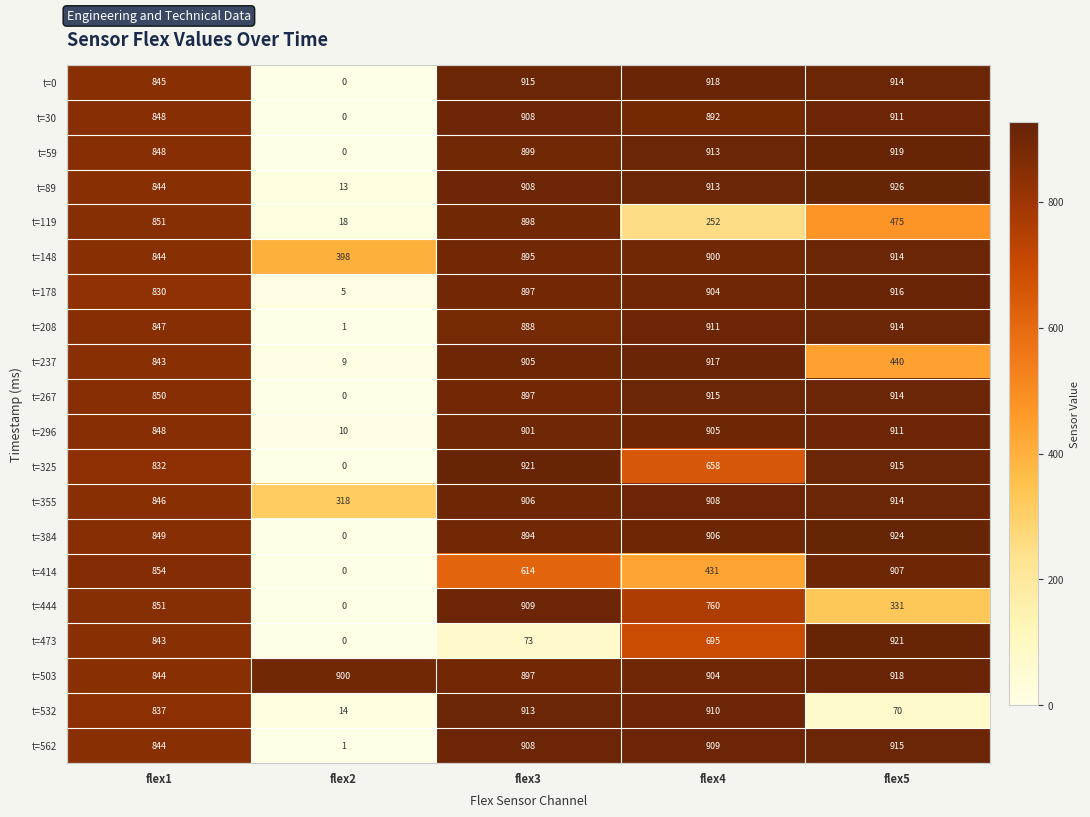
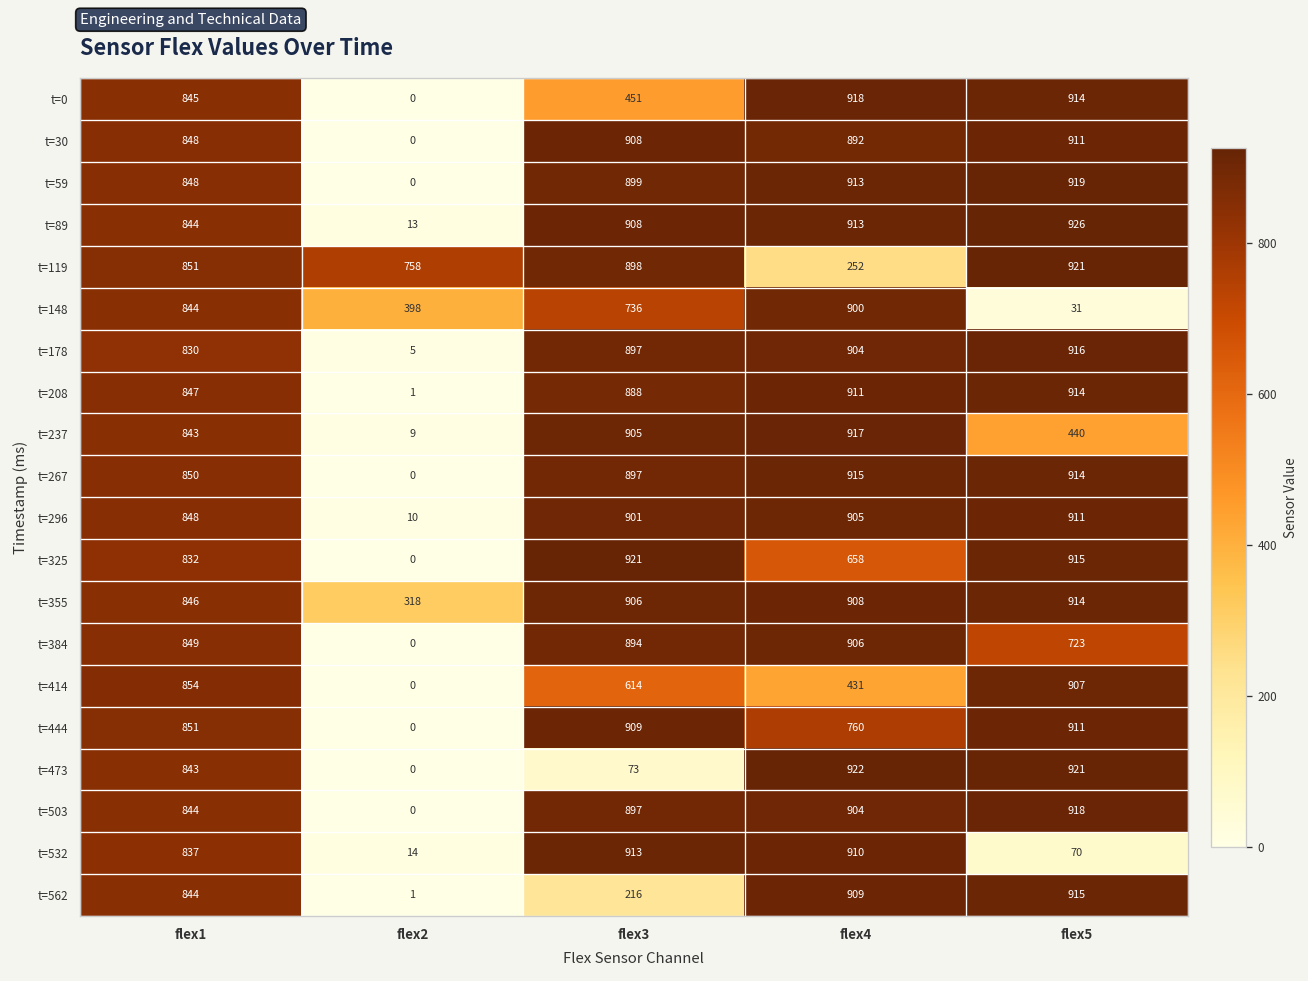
t=0, flex3: 915 -> 451
t=119, flex2: 18 -> 758
t=119, flex5: 475 -> 921
t=148, flex3: 895 -> 736
t=148, flex5: 914 -> 31
t=384, flex5: 924 -> 723
t=444, flex5: 331 -> 911
t=473, flex4: 695 -> 922
t=503, flex2: 900 -> 0
t=562, flex3: 908 -> 216
